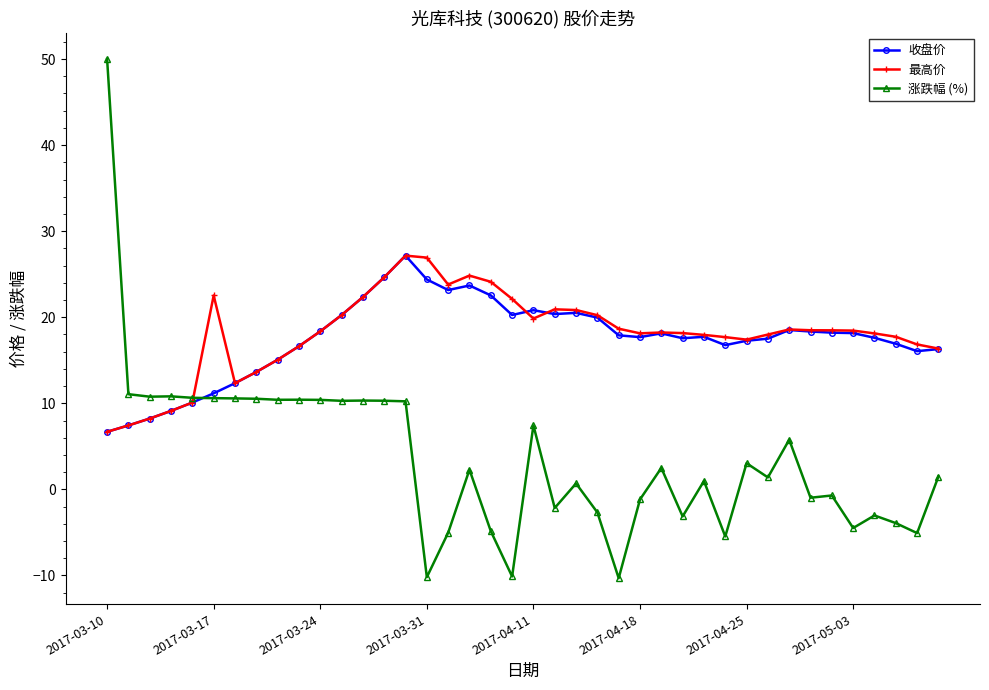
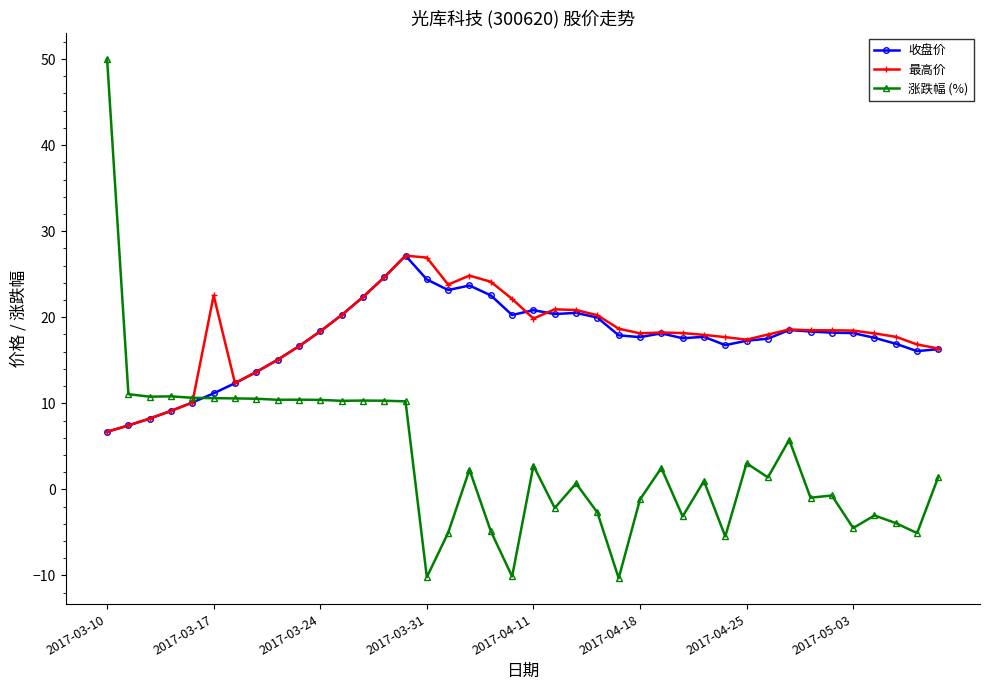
涨跌幅 (%), 2017-04-11: 7 -> 3
